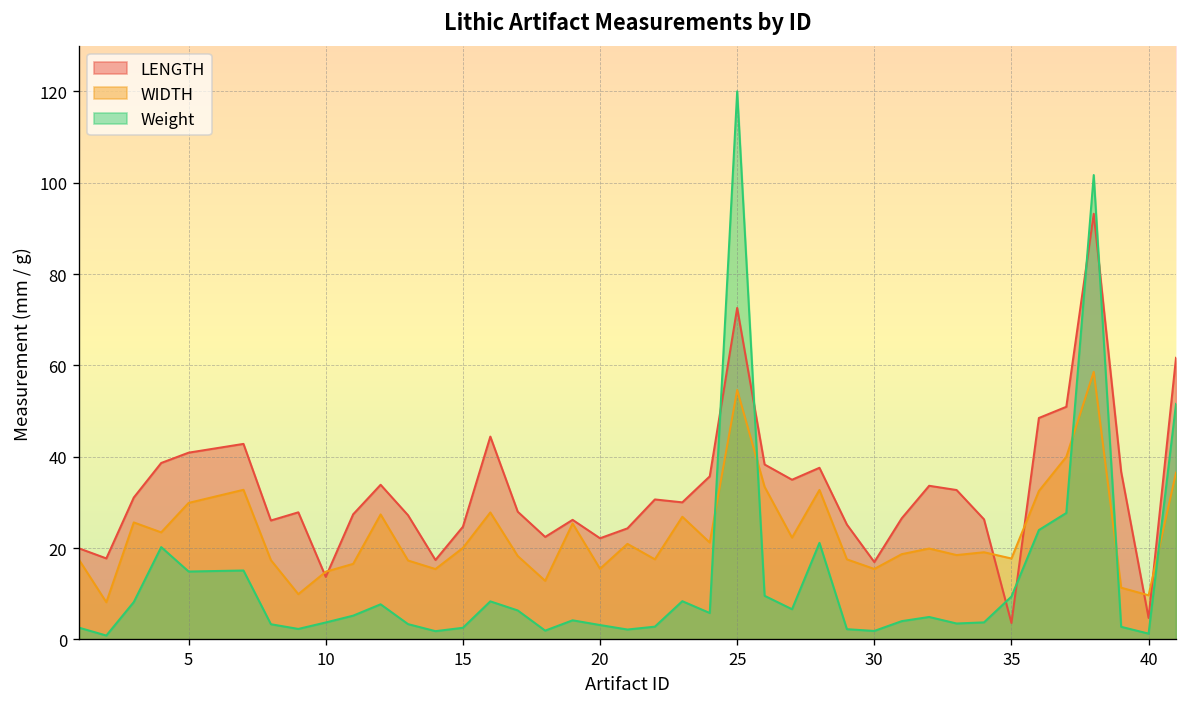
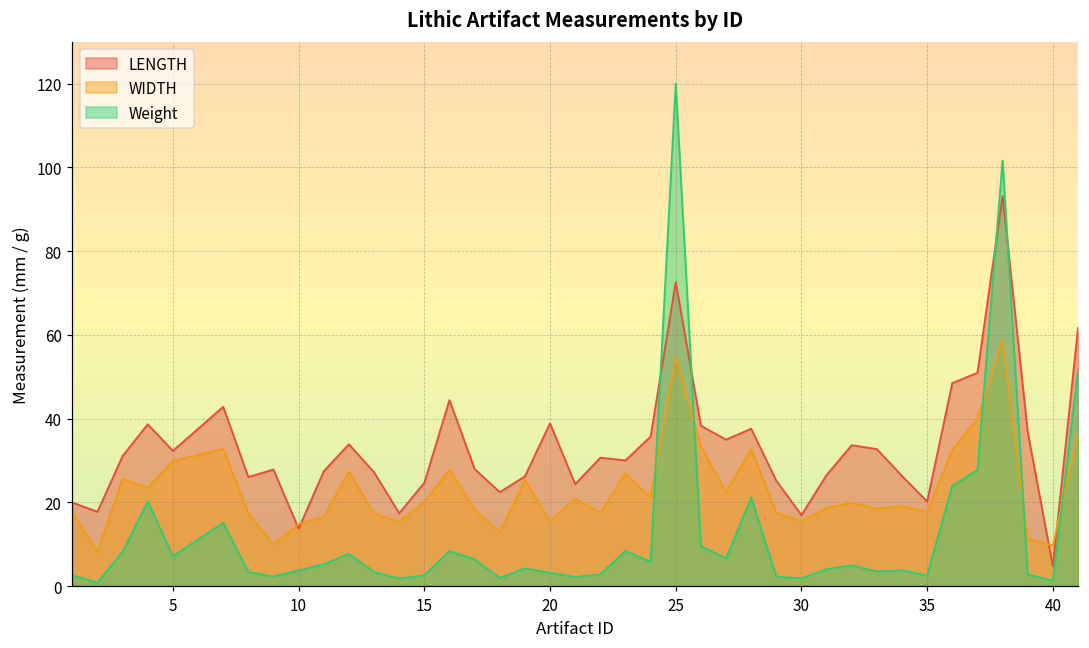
LENGTH, 5: 41 -> 32
Weight, 5: 15 -> 7
LENGTH, 20: 22 -> 39
LENGTH, 35: 4 -> 20
Weight, 35: 9 -> 3
